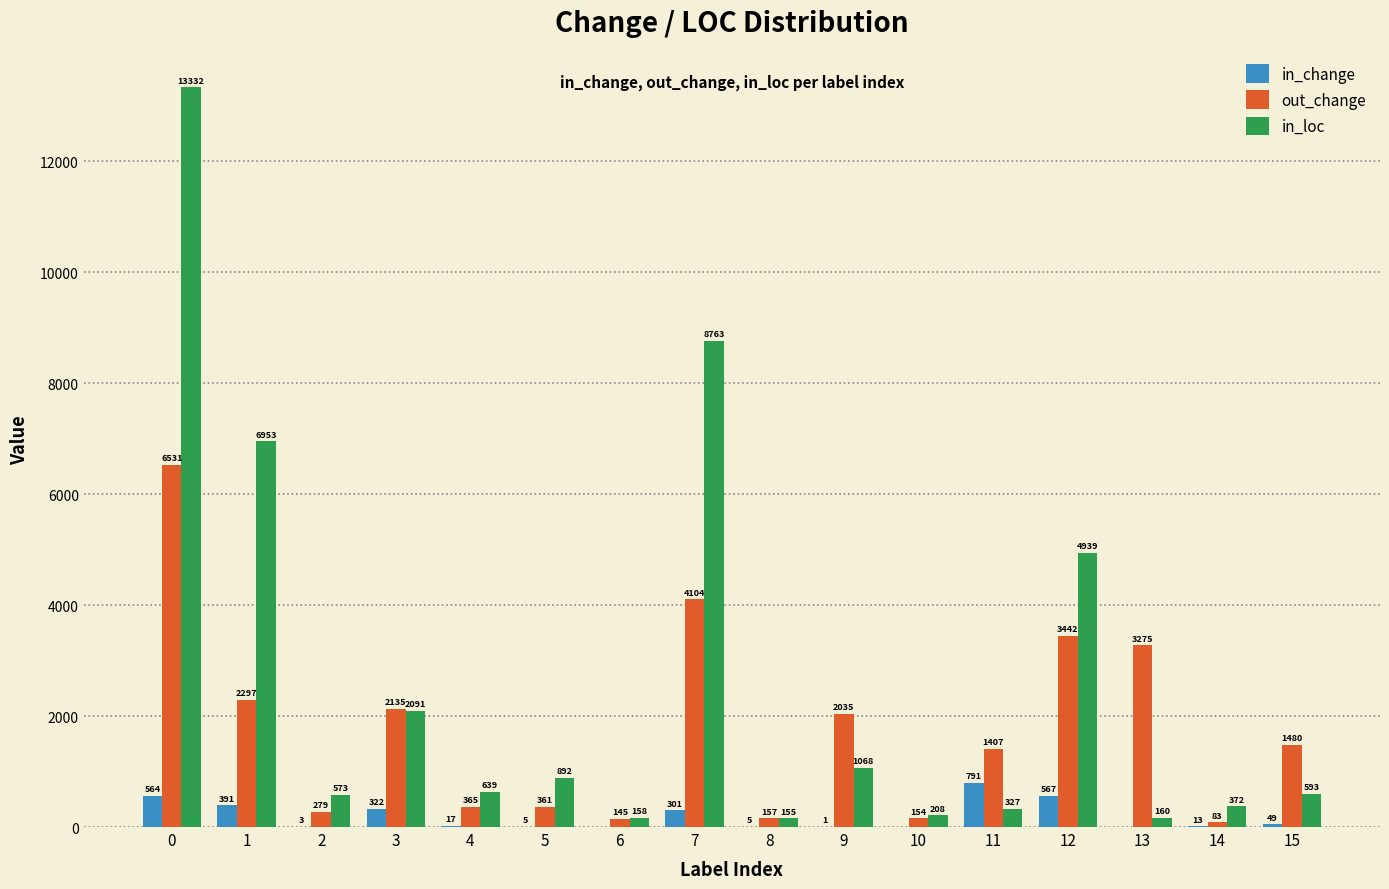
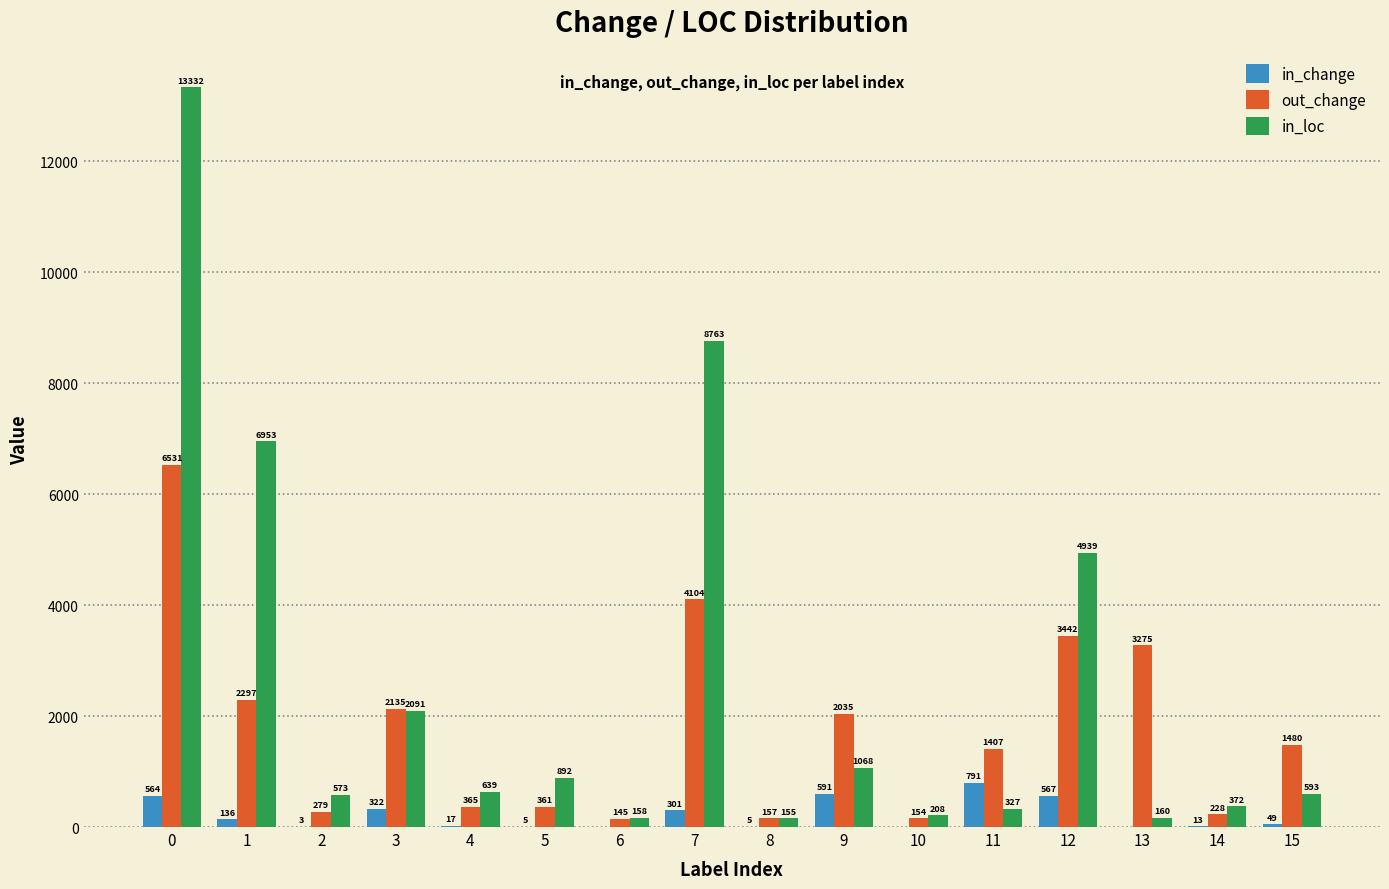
in_change, 1: 391 -> 136
in_change, 9: 1 -> 591
out_change, 14: 83 -> 228
